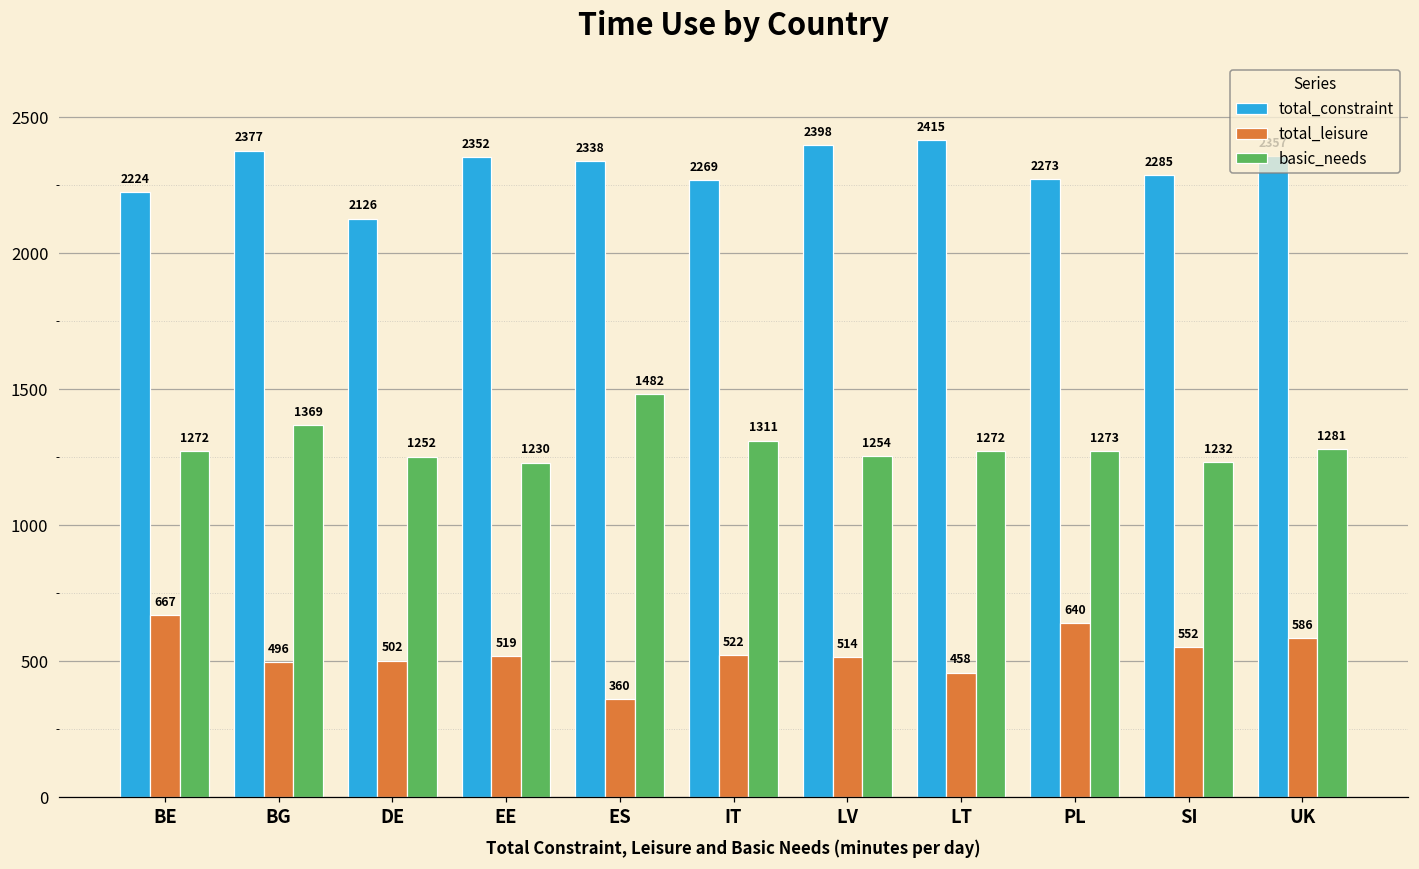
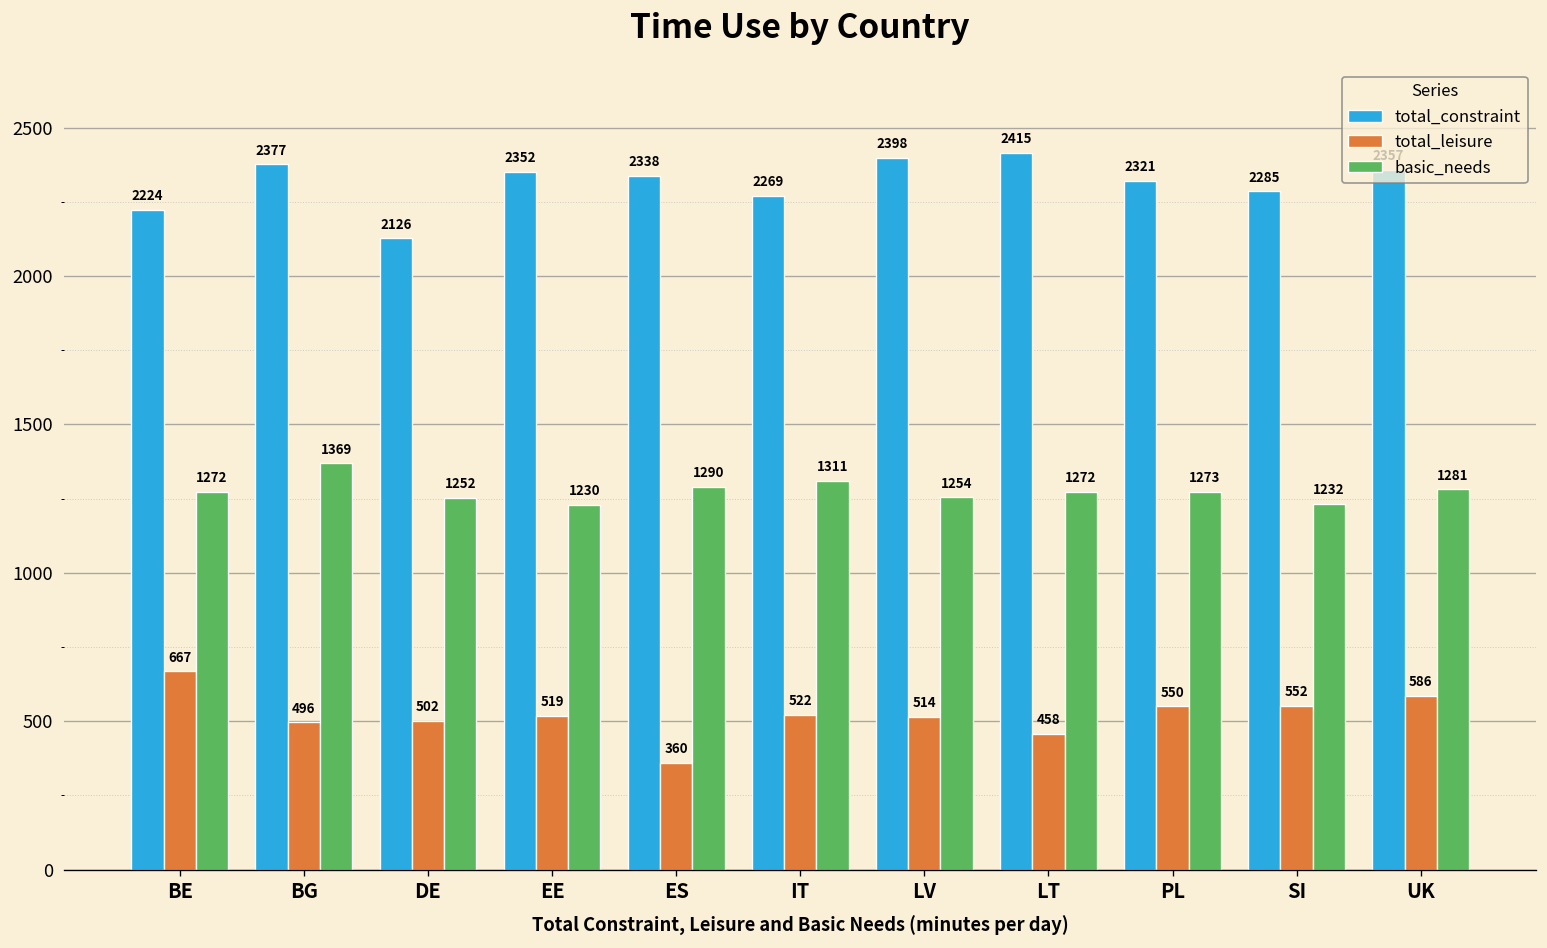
basic_needs, ES: 1482 -> 1290
total_constraint, PL: 2273 -> 2321
total_leisure, PL: 640 -> 550
